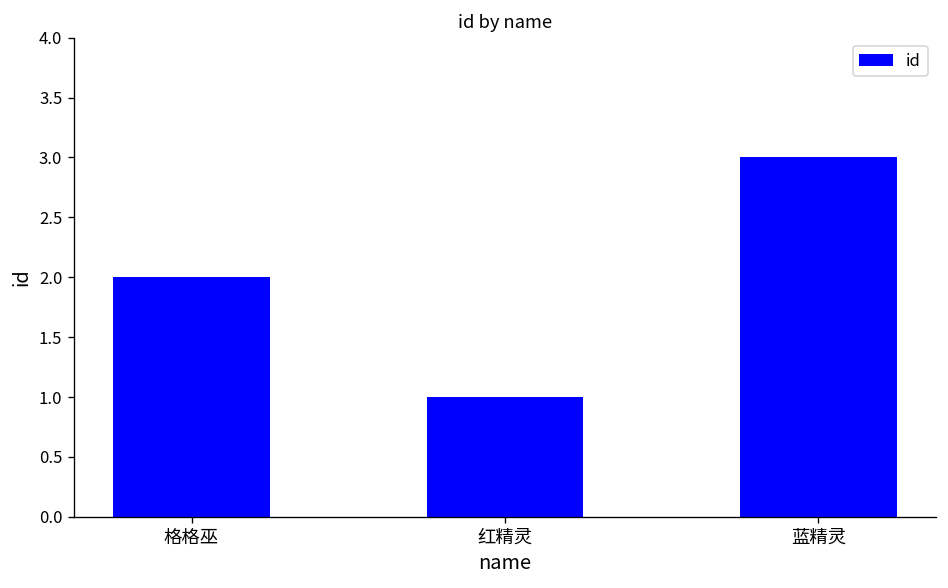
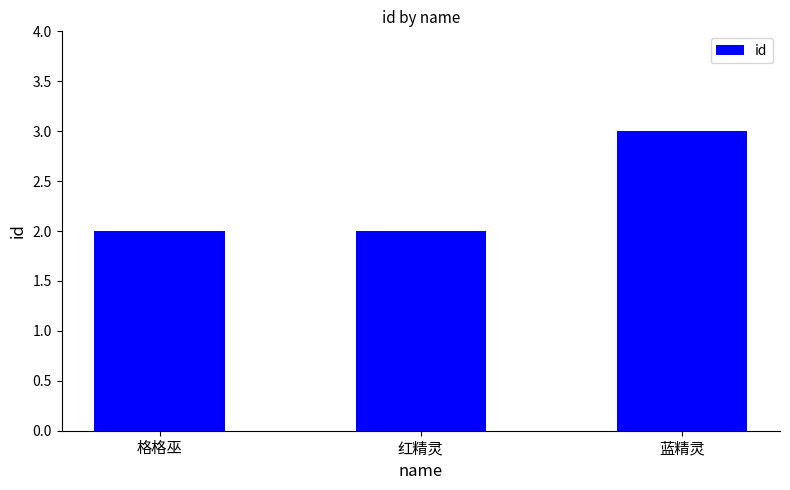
红精灵: 1 -> 2
